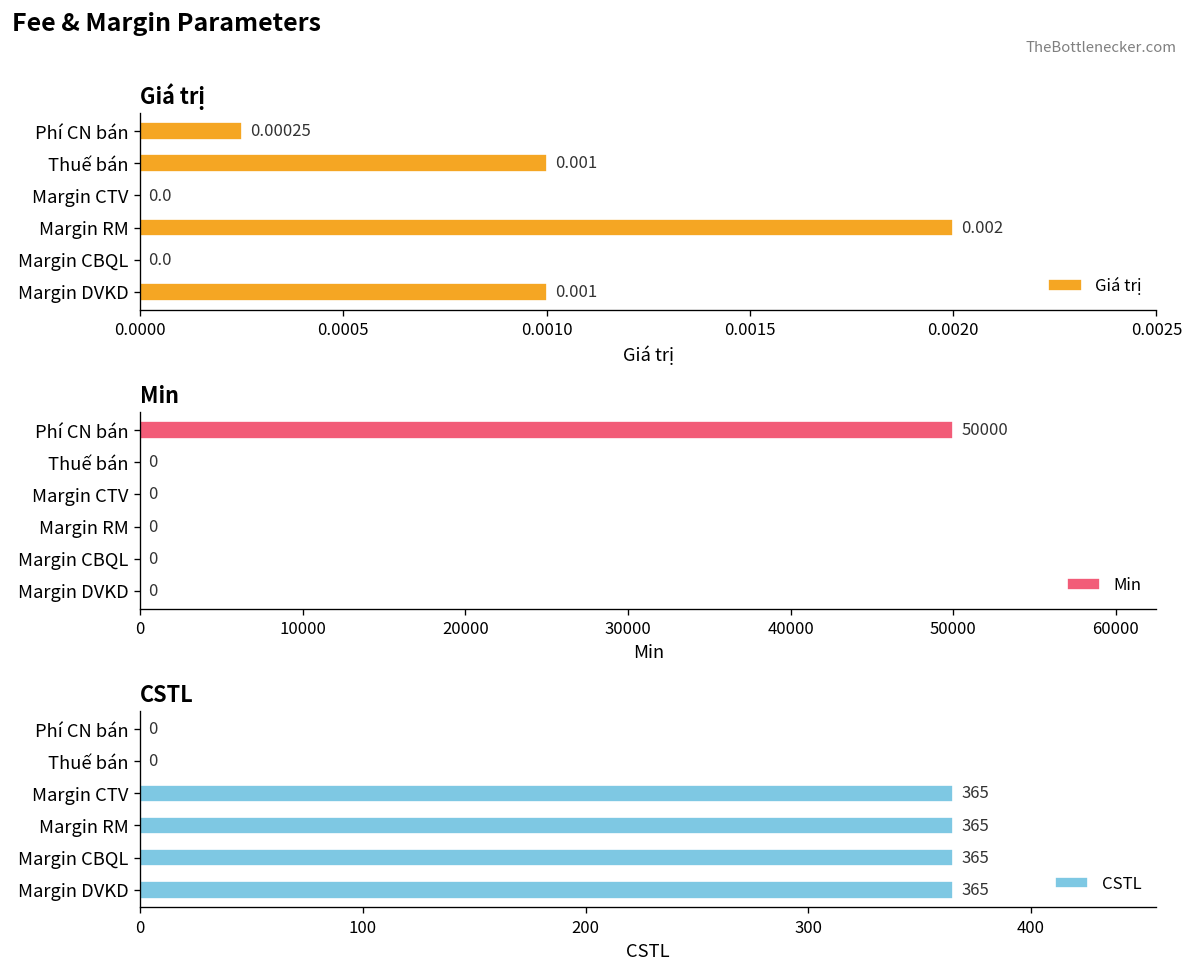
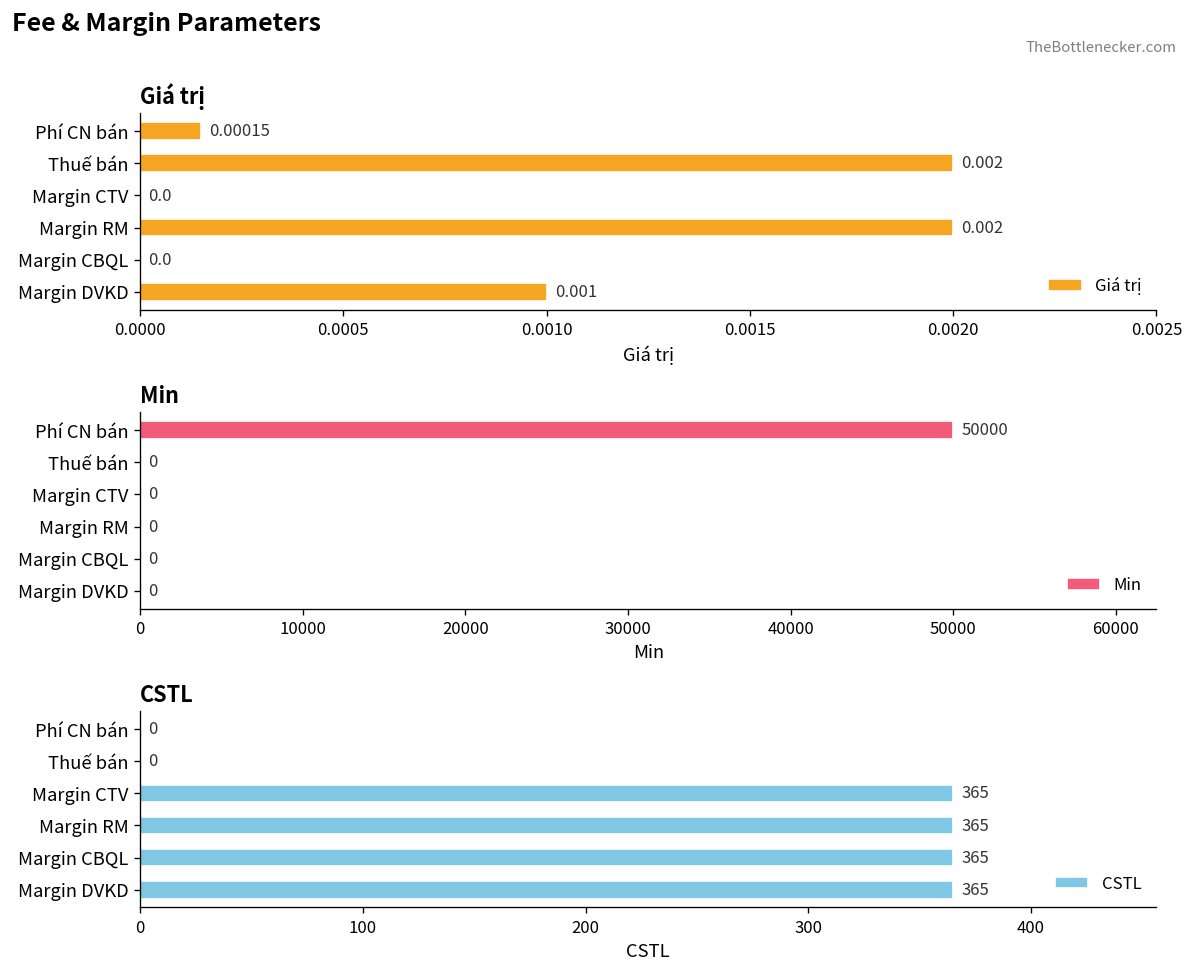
Giá trị, Phí CN bán: 0.00025 -> 0.00015
Giá trị, Thuế bán: 0.001 -> 0.002
